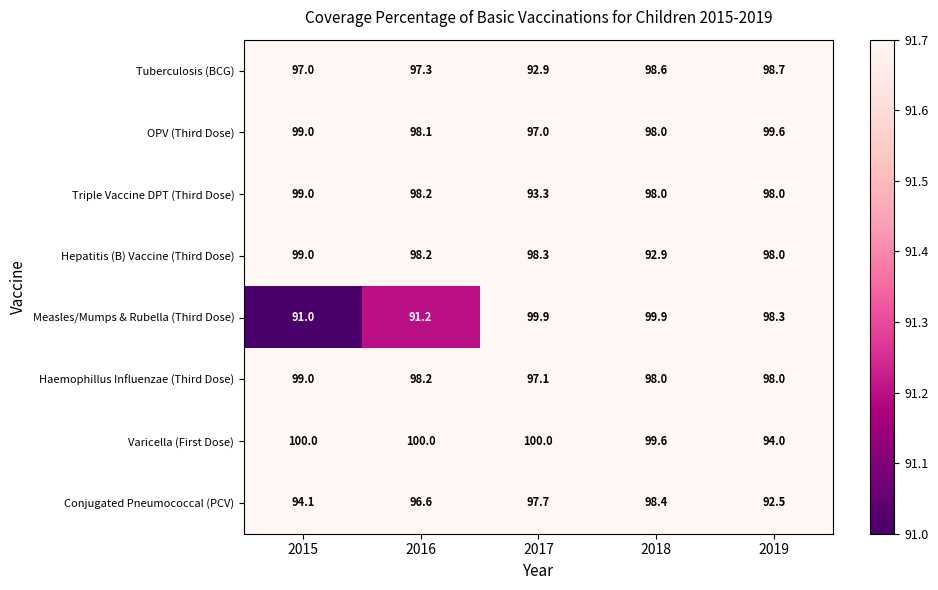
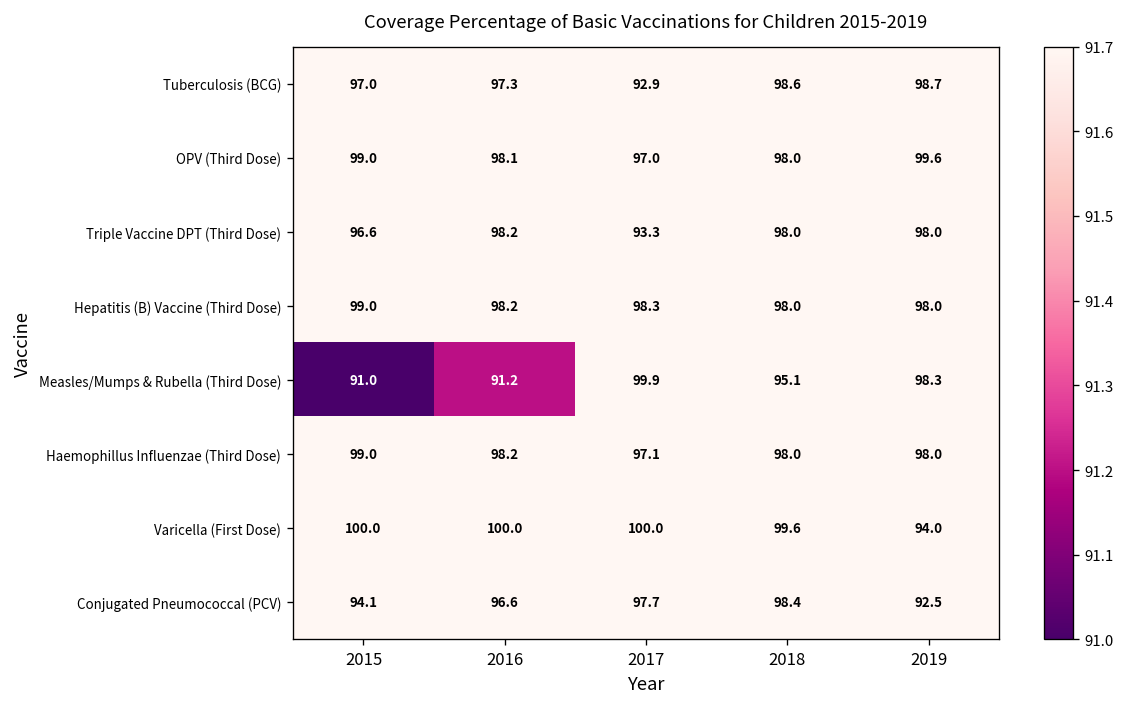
Triple Vaccine DPT (Third Dose), 2015: 99.0 -> 96.6
Hepatitis (B) Vaccine (Third Dose), 2018: 92.9 -> 98.0
Measles/Mumps & Rubella (Third Dose), 2018: 99.9 -> 95.1
